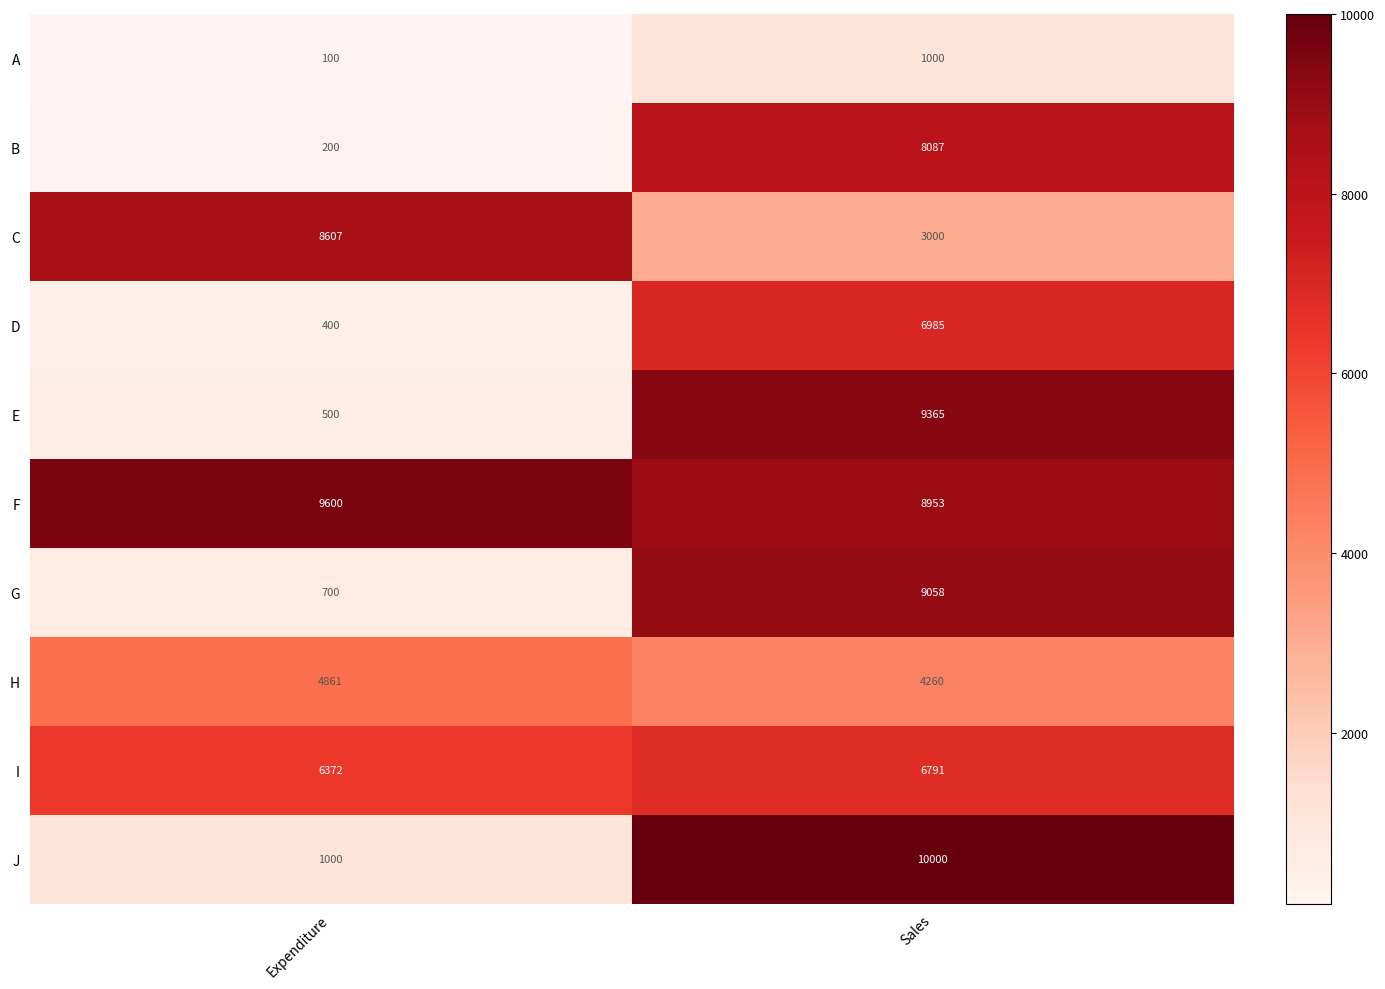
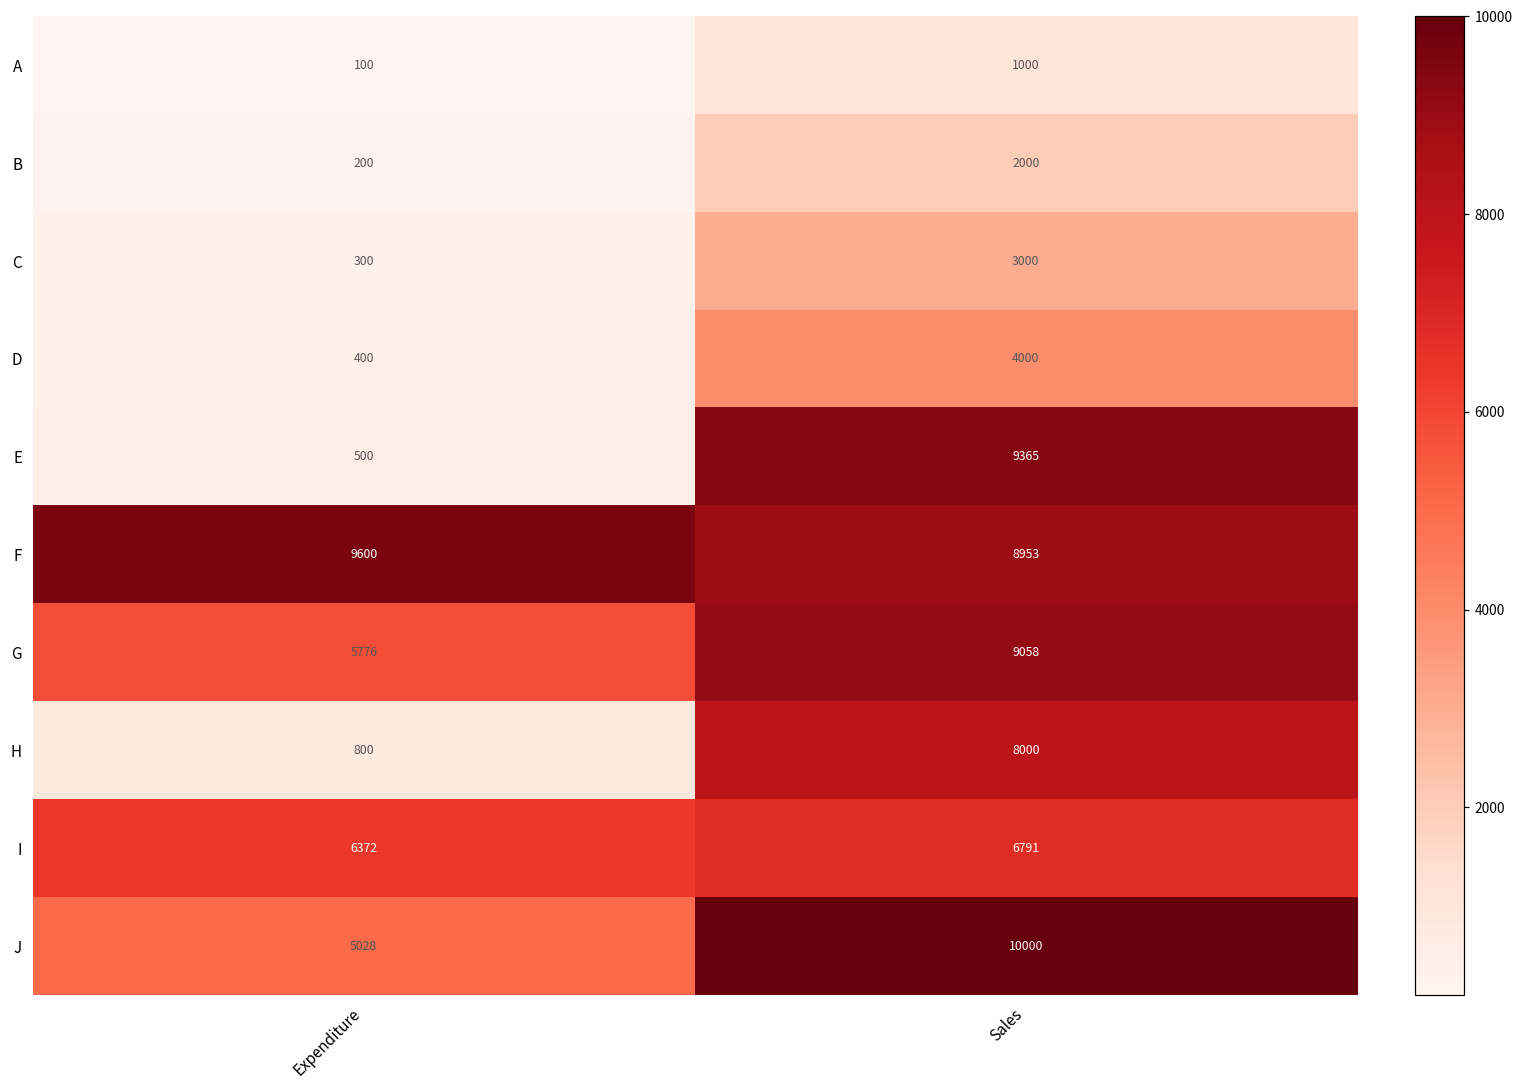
B, Sales: 8087 -> 2000
C, Expenditure: 8607 -> 300
D, Sales: 6985 -> 4000
G, Expenditure: 700 -> 5776
H, Expenditure: 4861 -> 800
H, Sales: 4260 -> 8000
J, Expenditure: 1000 -> 5028
